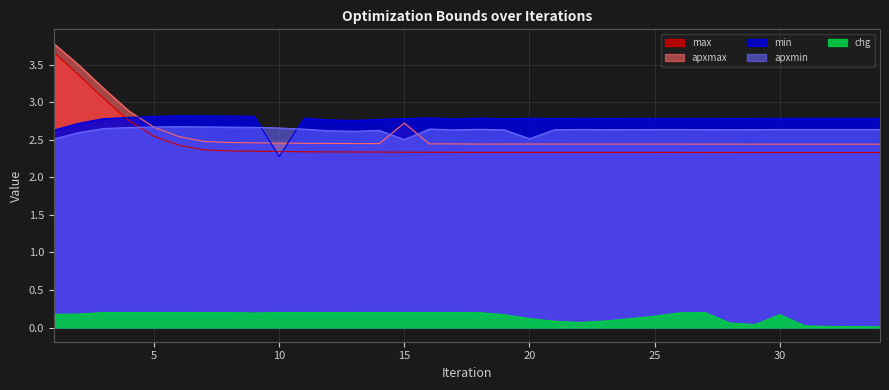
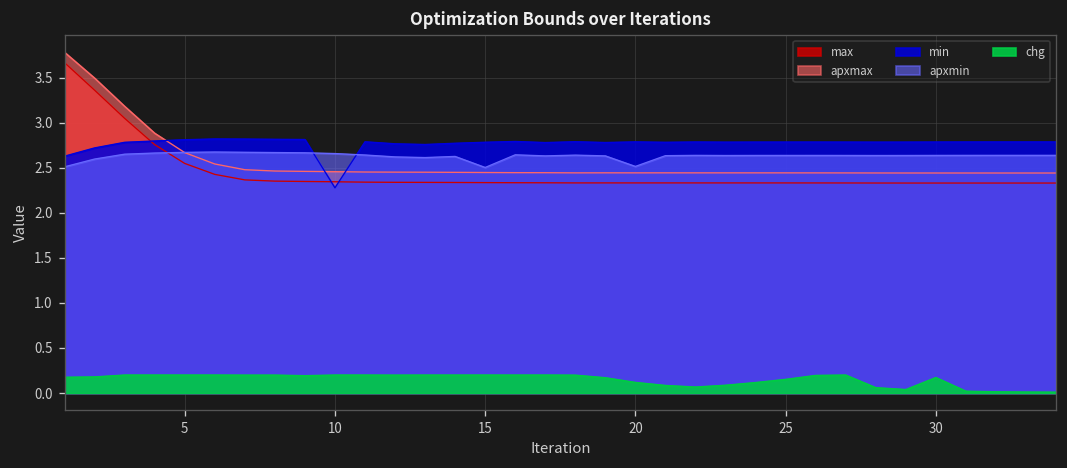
apxmax, 15: 2.7 -> 2.4
